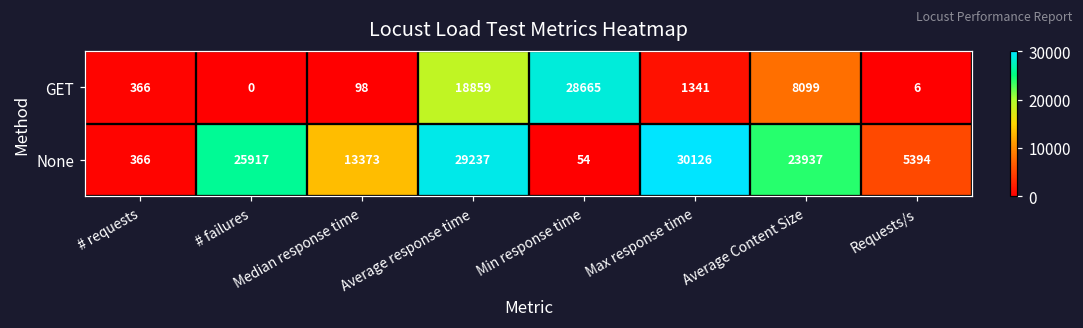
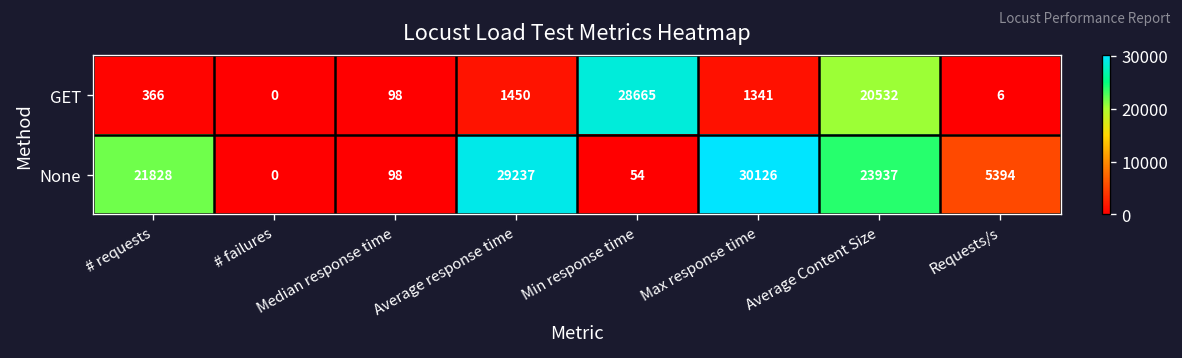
GET, Average response time: 18859 -> 1450
GET, Average Content Size: 8099 -> 20532
None, # requests: 366 -> 21828
None, # failures: 25917 -> 0
None, Median response time: 13373 -> 98
